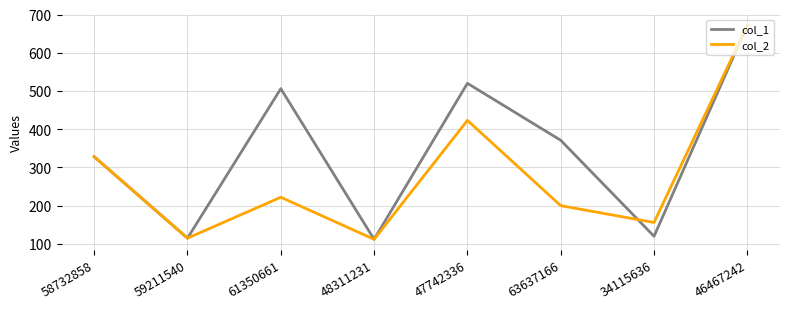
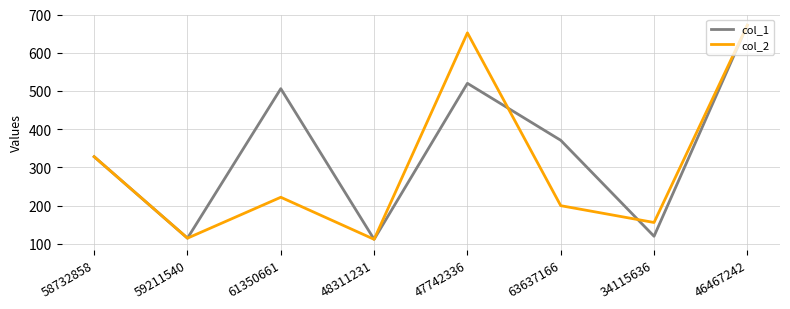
col_2, 47742336: 420 -> 650
